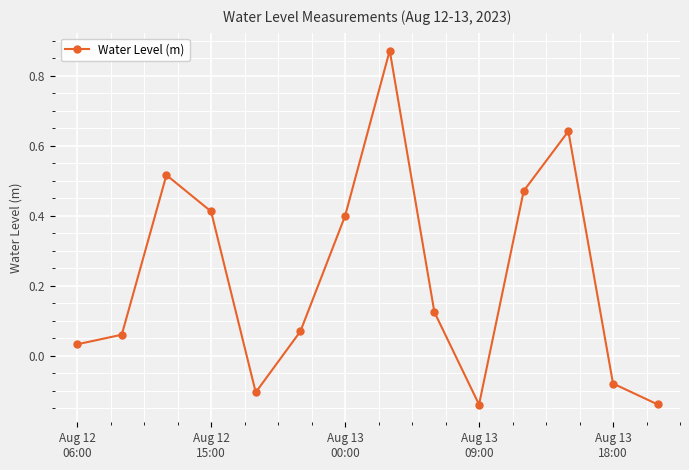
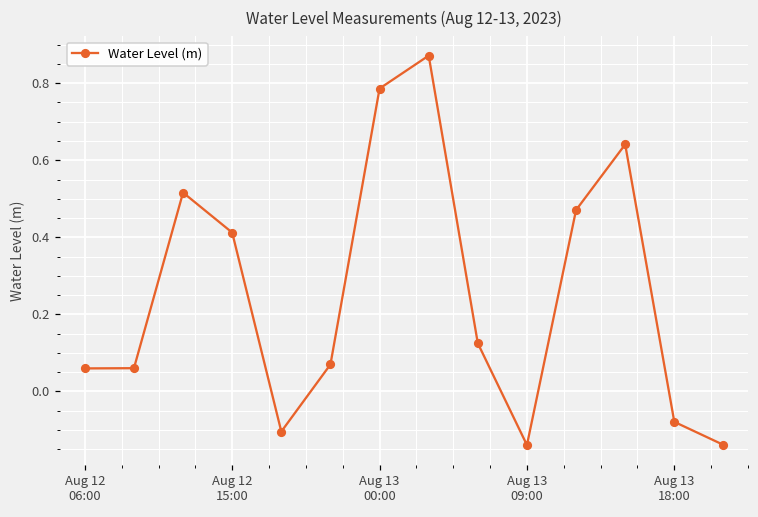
Aug 12 06:00: 0.03 -> 0.06
Aug 13 00:00: 0.40 -> 0.79
